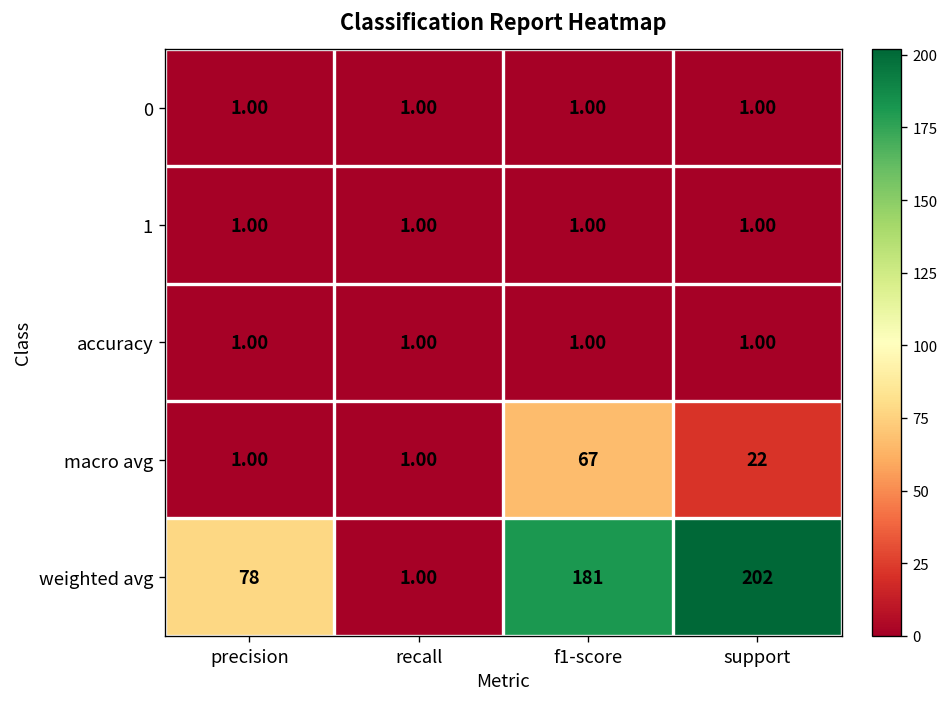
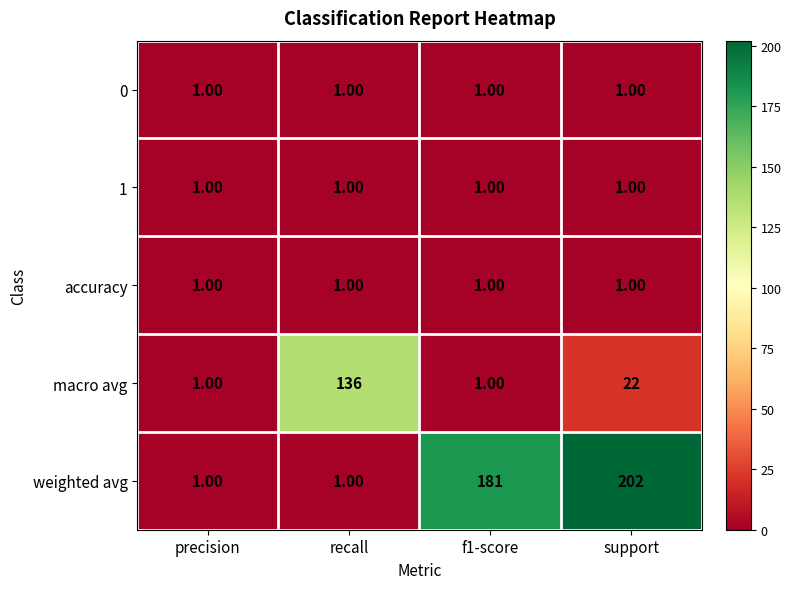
macro avg, recall: 1.00 -> 136
macro avg, f1-score: 67 -> 1.00
weighted avg, precision: 78 -> 1.00
